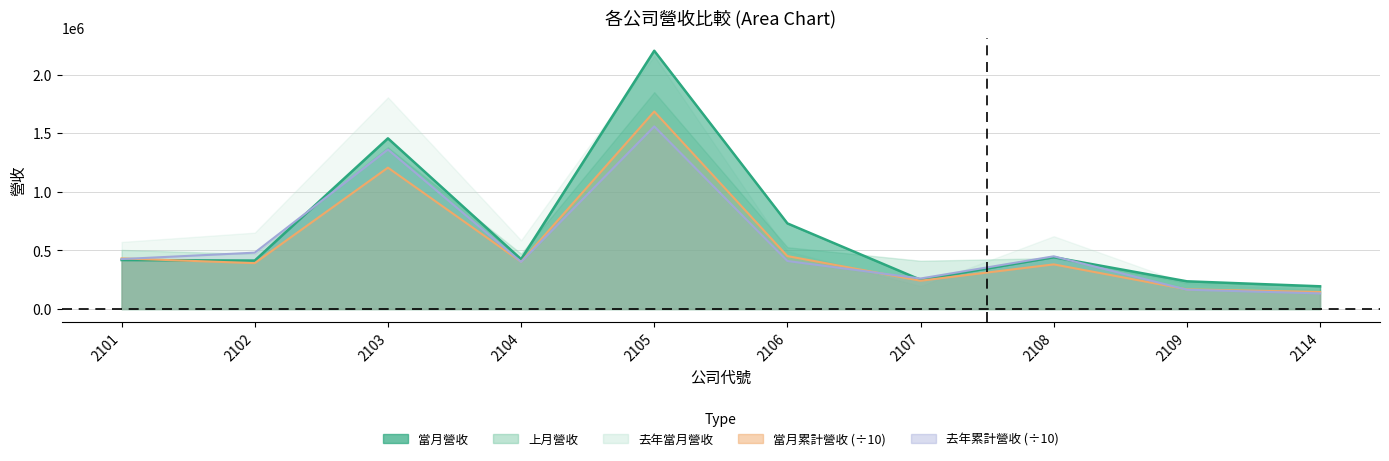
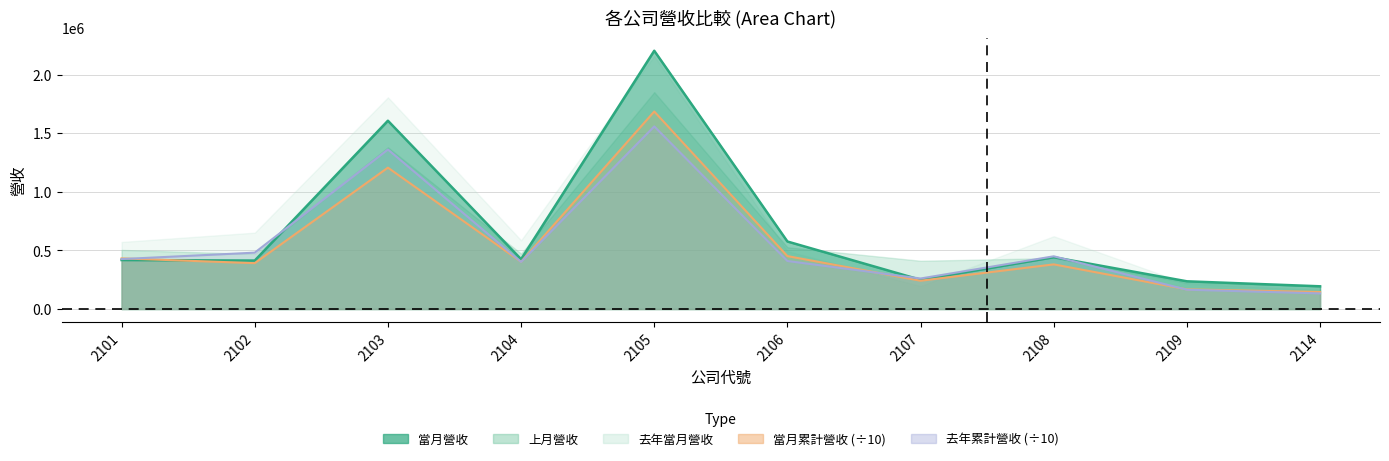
當月營收, 2103: 1460000 -> 1610000
當月營收, 2106: 730000 -> 580000
